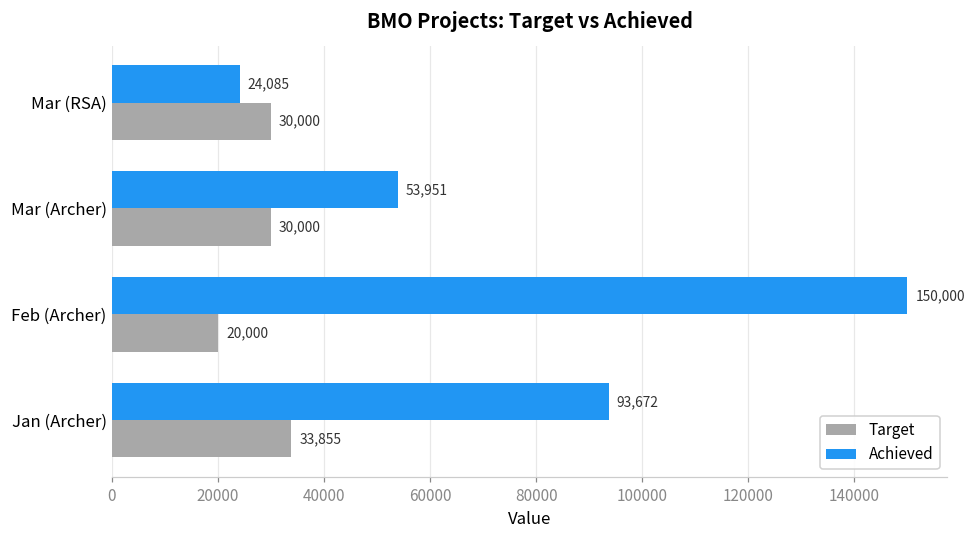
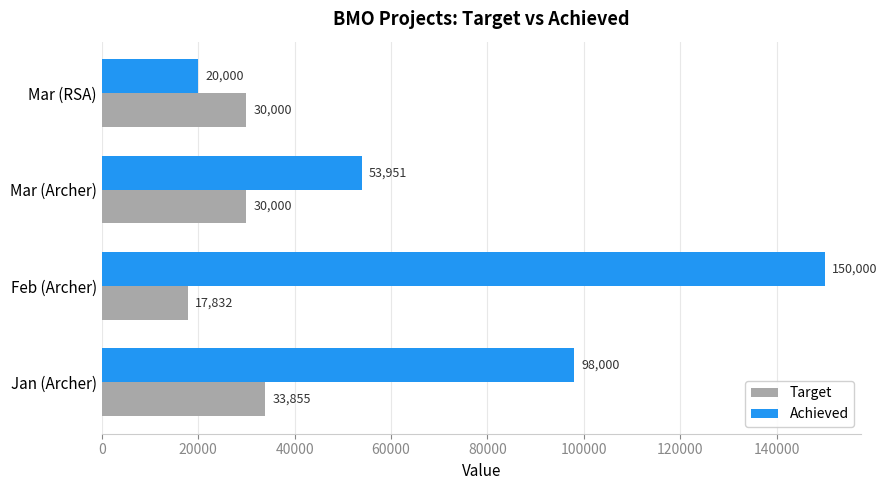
Achieved, Mar (RSA): 24,085 -> 20,000
Target, Feb (Archer): 20,000 -> 17,832
Achieved, Jan (Archer): 93,672 -> 98,000
